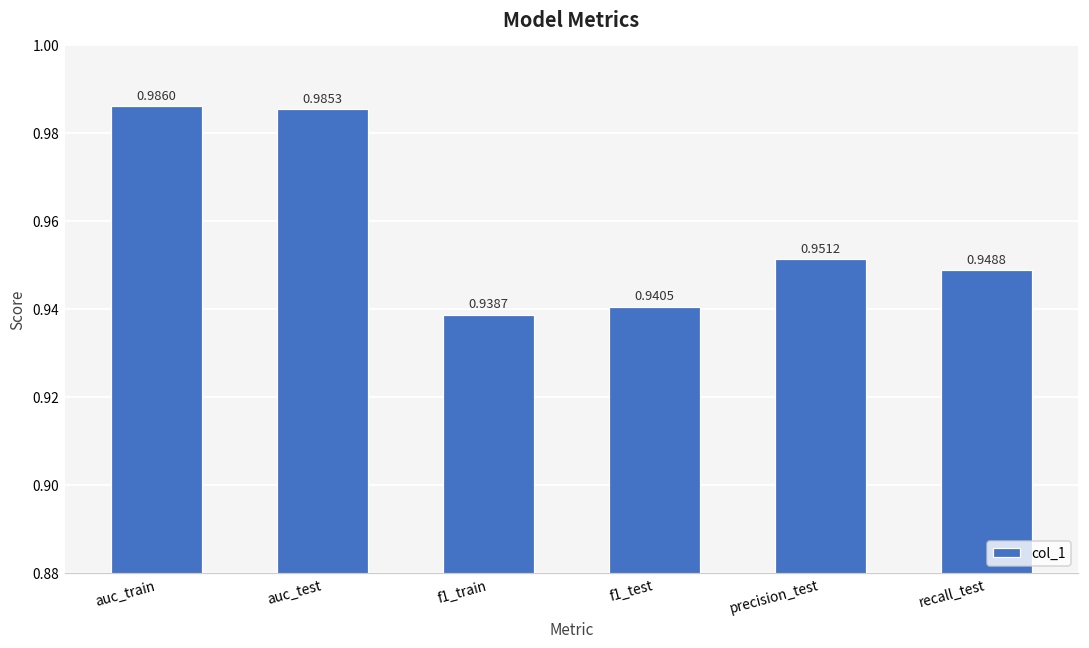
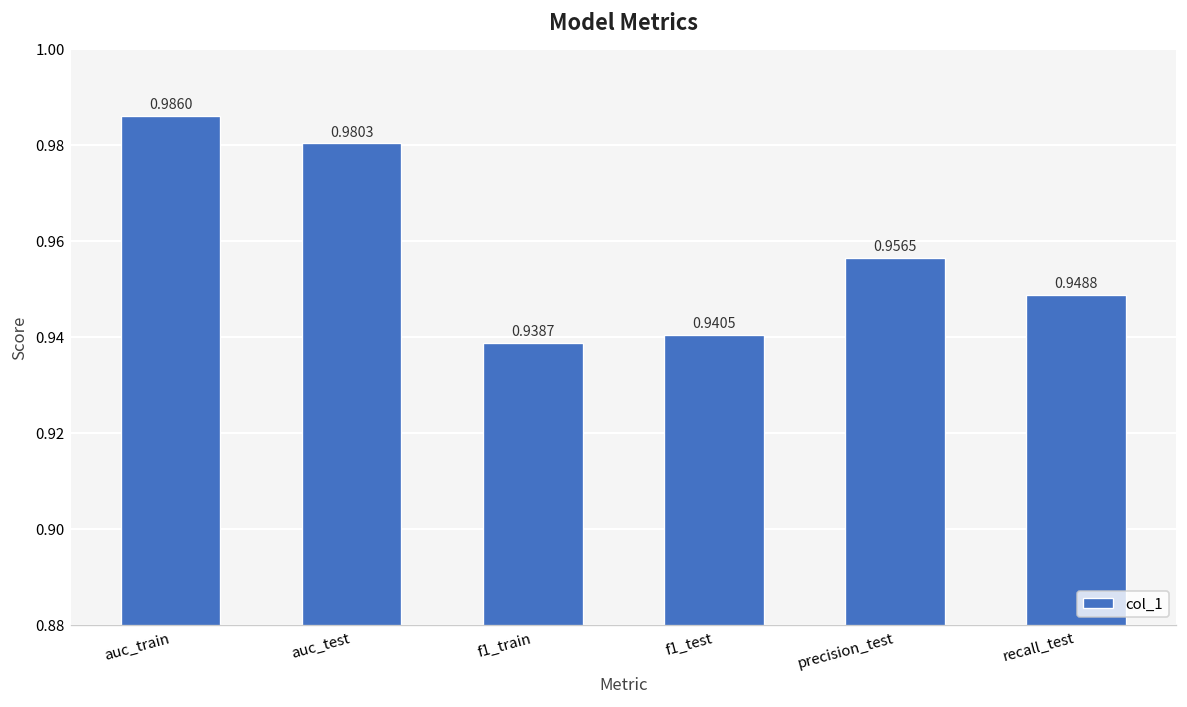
auc_test: 0.9853 -> 0.9803
precision_test: 0.9512 -> 0.9565
